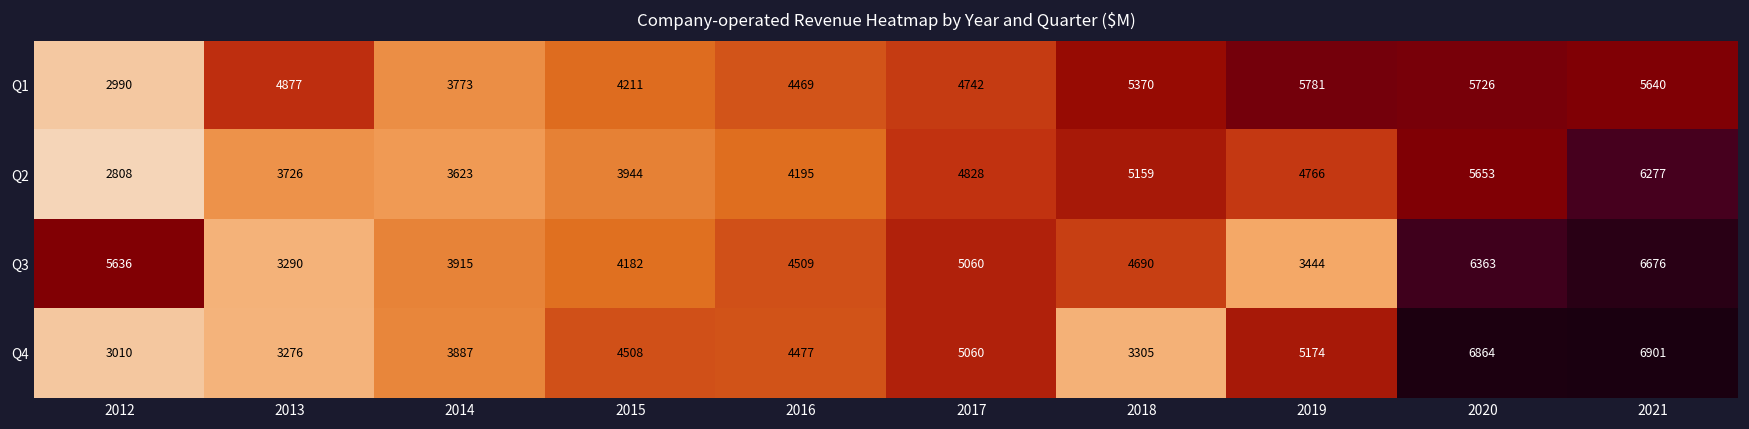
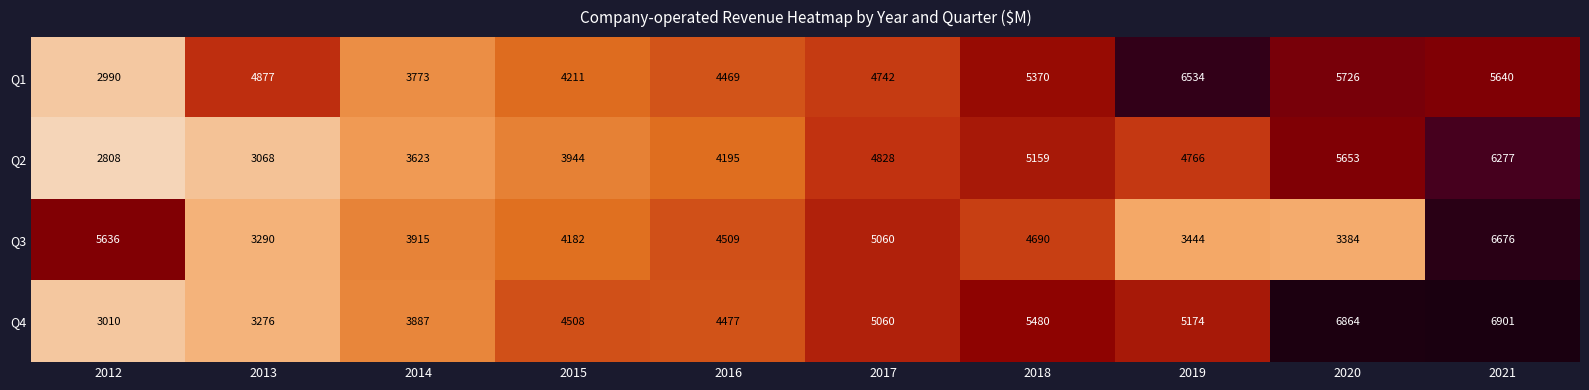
Q1, 2019: 5781 -> 6534
Q2, 2013: 3726 -> 3068
Q3, 2020: 6363 -> 3384
Q4, 2018: 3305 -> 5480
